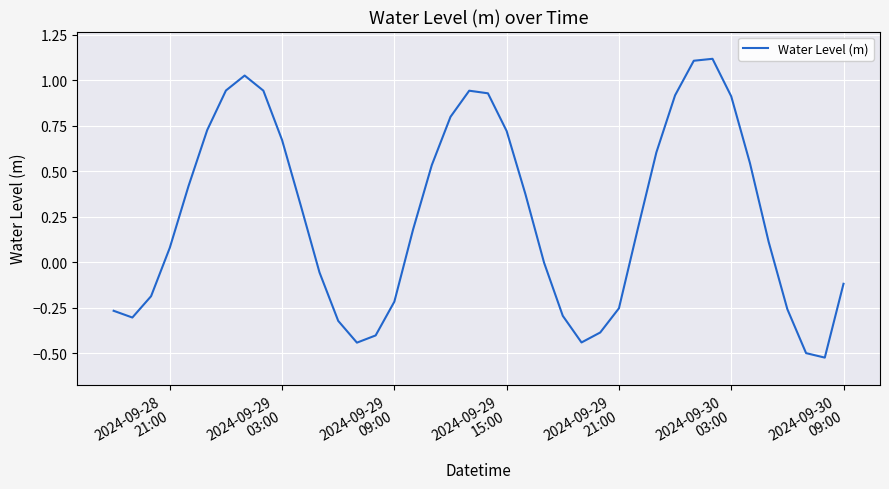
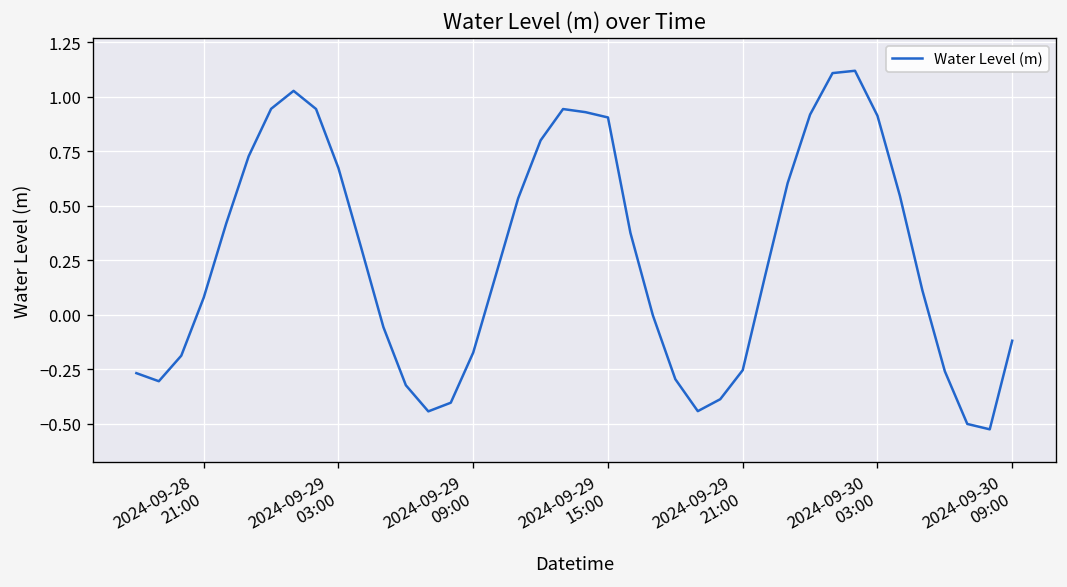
2024-09-29 09:00: -0.22 -> -0.17
2024-09-29 15:00: 0.72 -> 0.90
